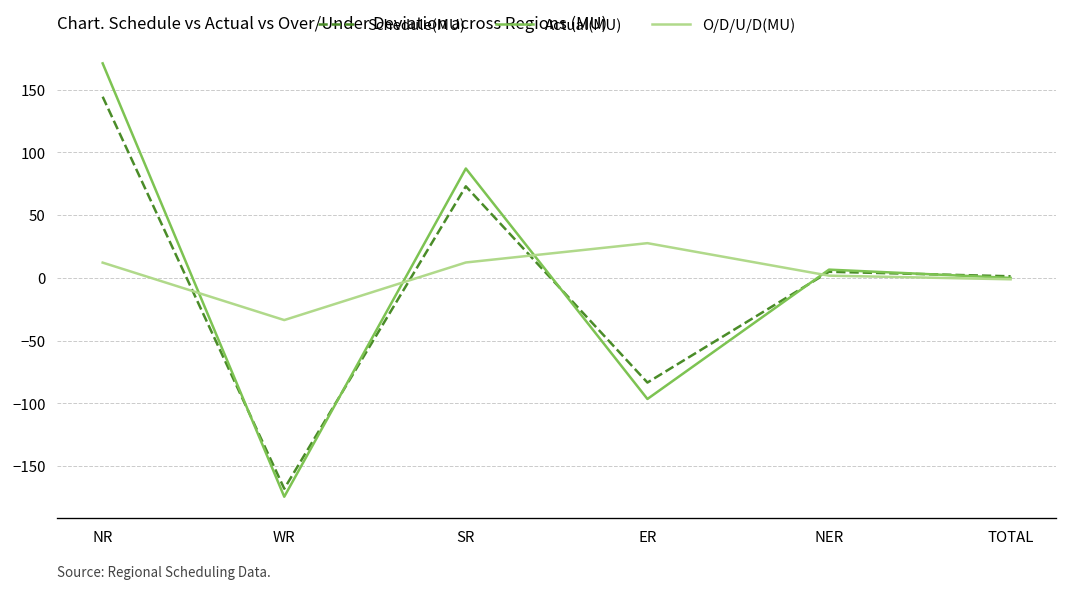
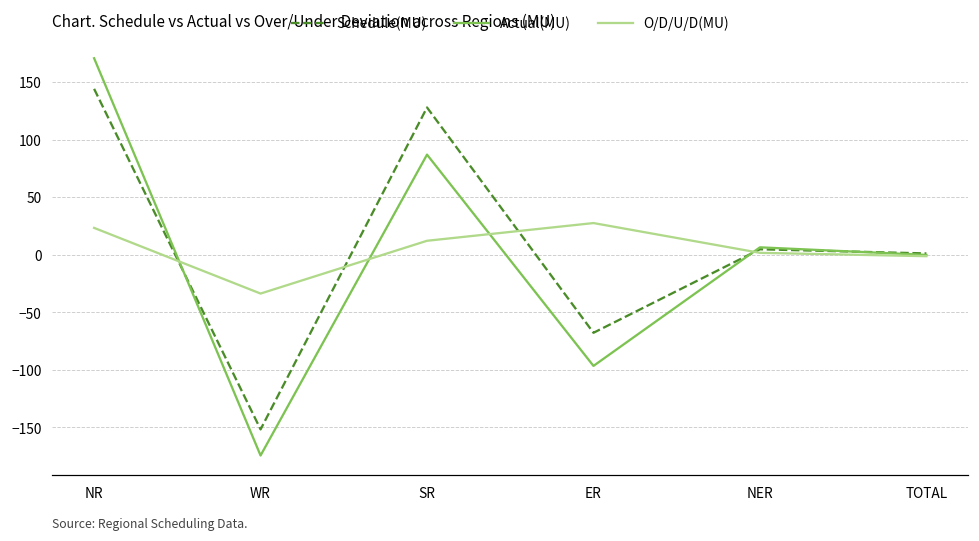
O/D/U/D(MU), NR: 12 -> 23
Schedule(MU), WR: -168 -> -152
Schedule(MU), SR: 73 -> 128
Schedule(MU), ER: -84 -> -68
